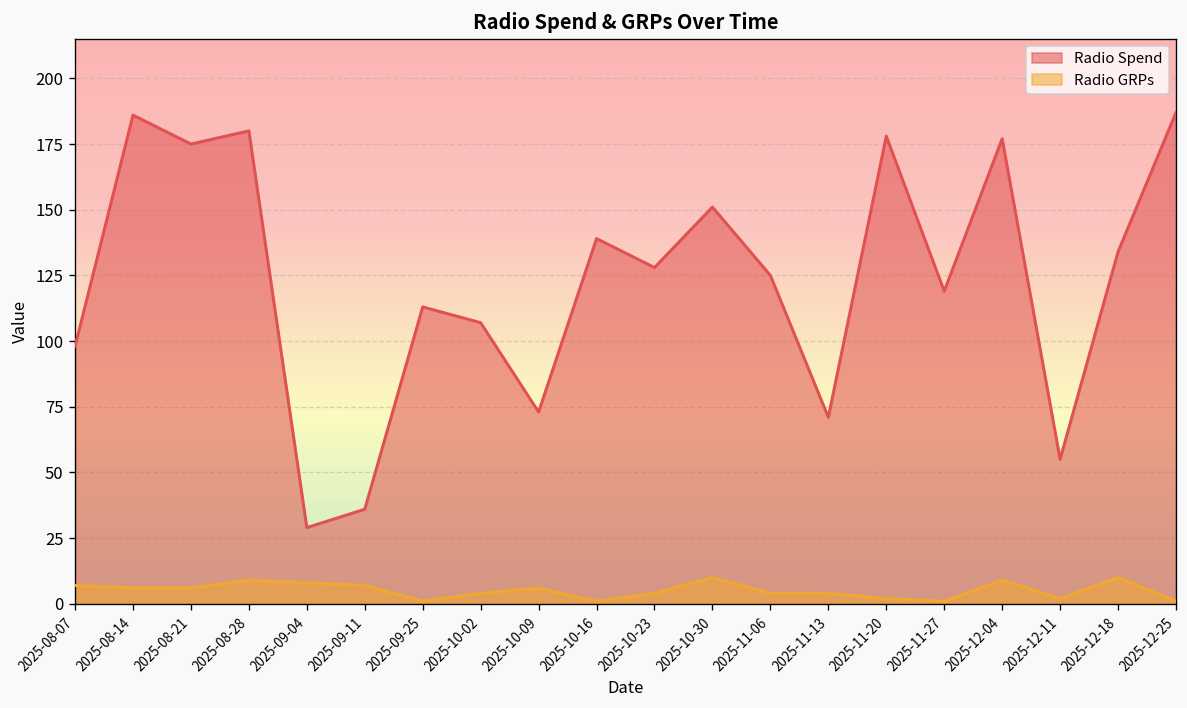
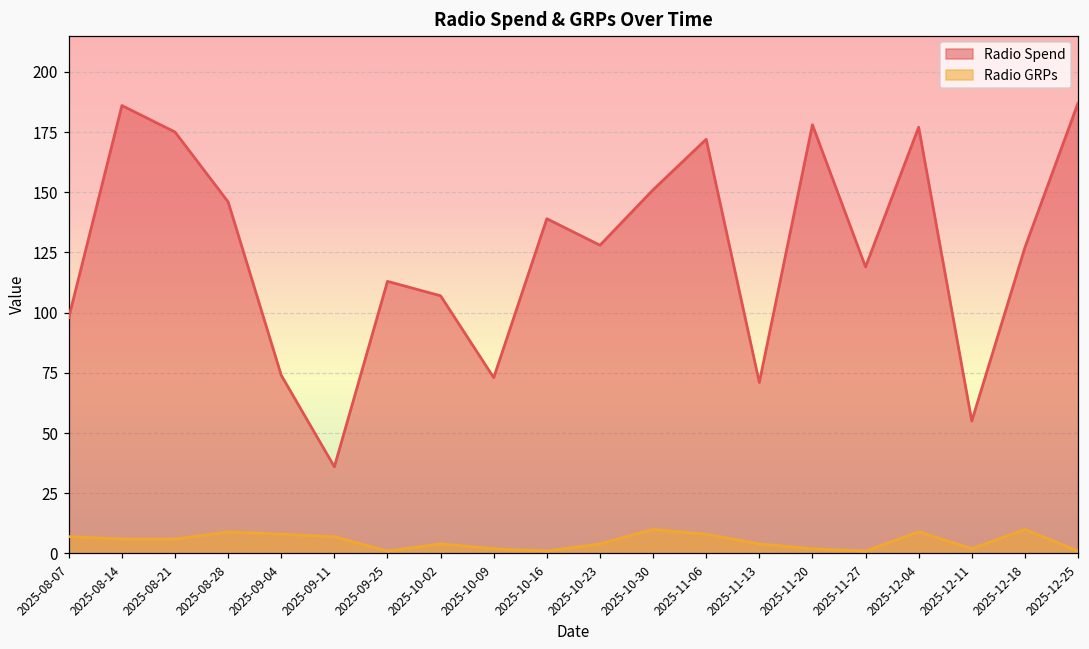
Radio Spend, 2025-08-28: 180 -> 146
Radio Spend, 2025-09-04: 29 -> 74
Radio GRPs, 2025-10-09: 6 -> 2
Radio Spend, 2025-11-06: 125 -> 172
Radio GRPs, 2025-11-06: 4 -> 8
Radio Spend, 2025-12-18: 134 -> 127
